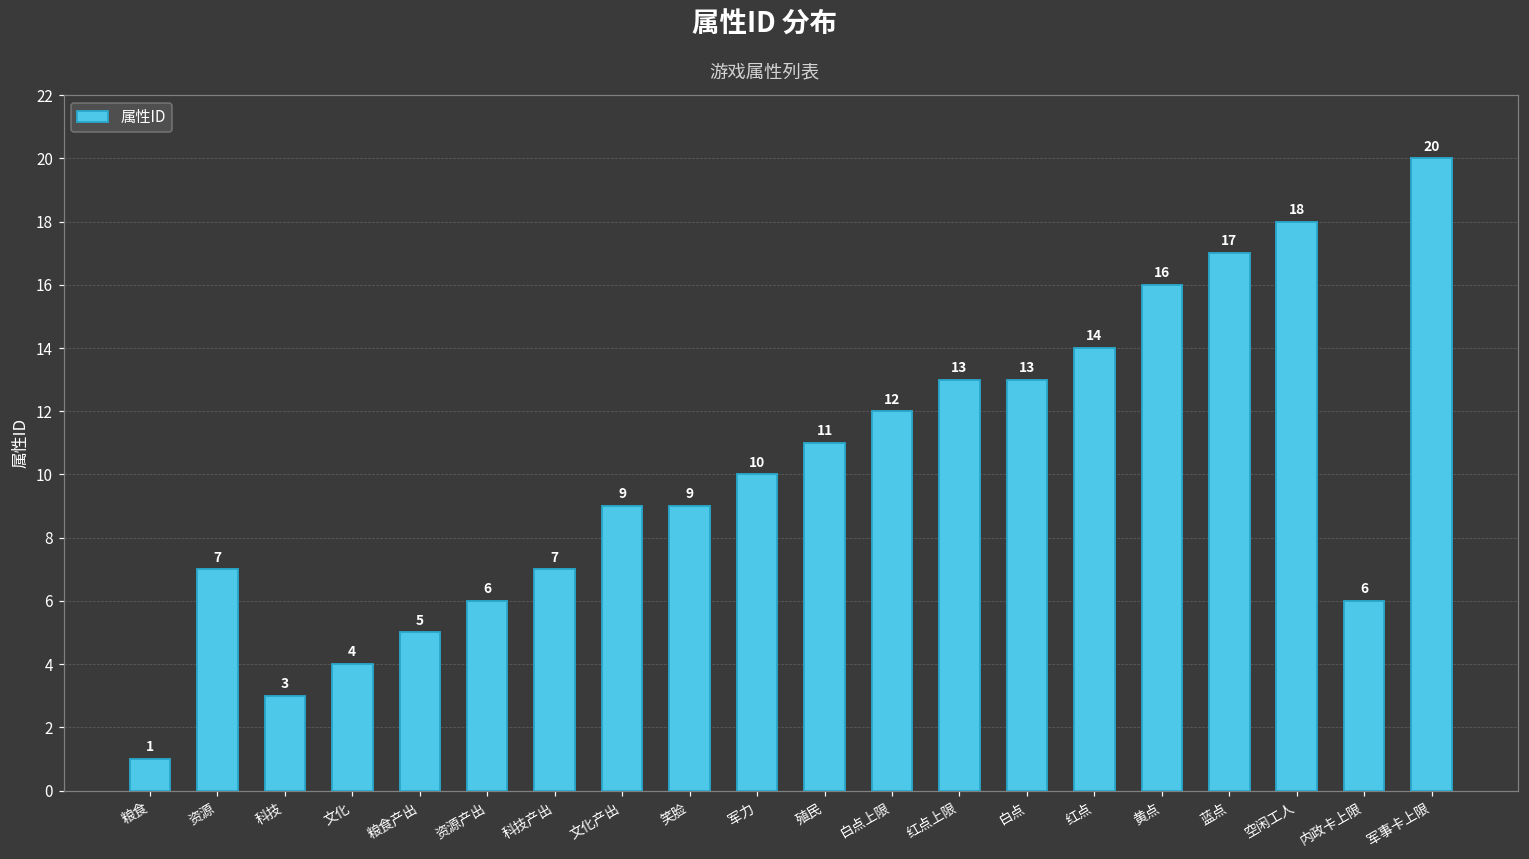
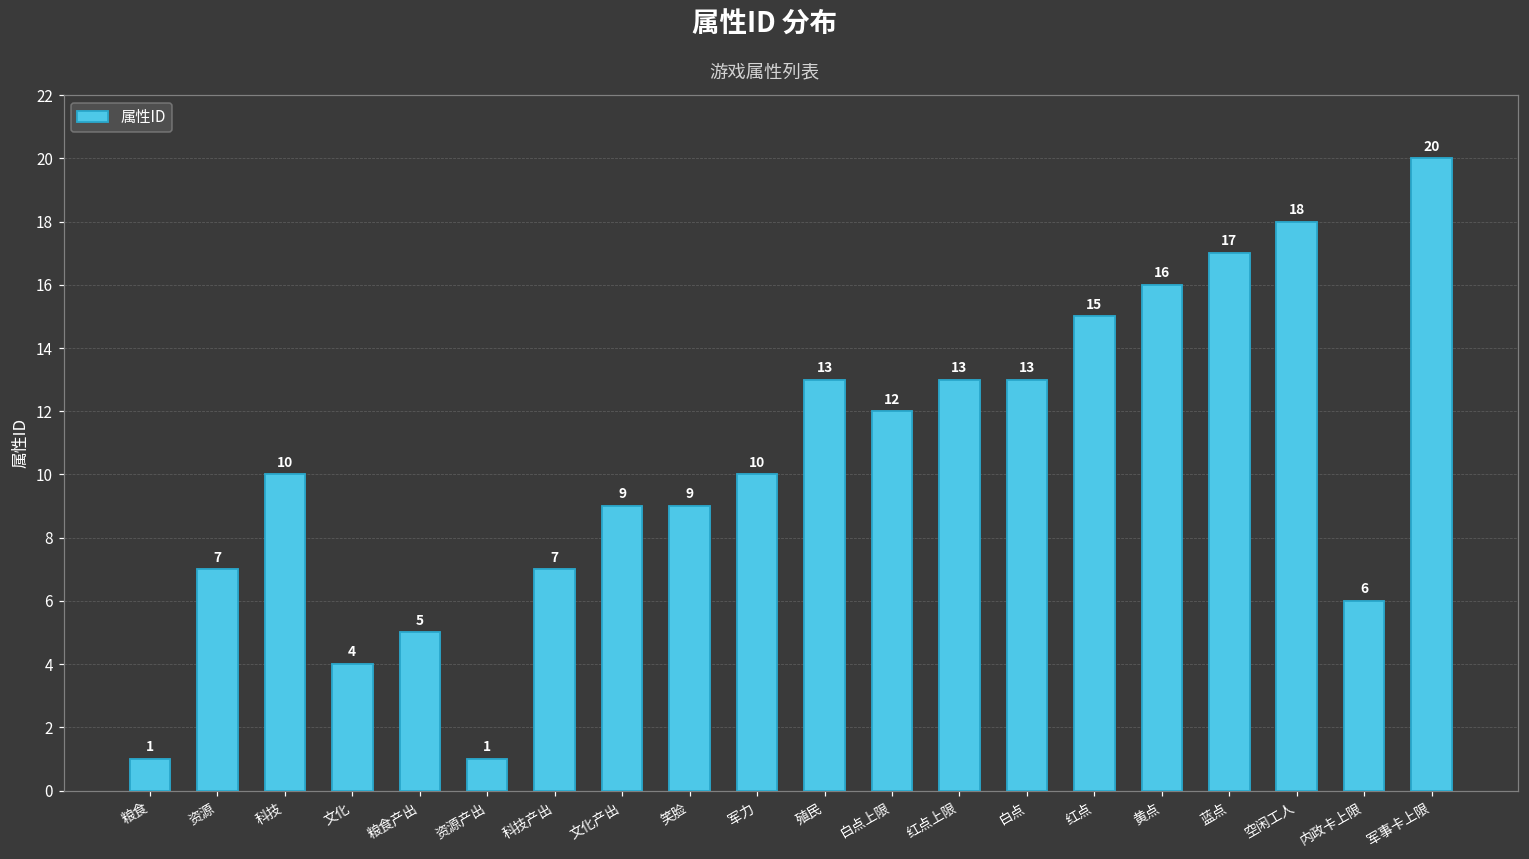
科技: 3 -> 10
资源产出: 6 -> 1
殖民: 11 -> 13
红点: 14 -> 15
